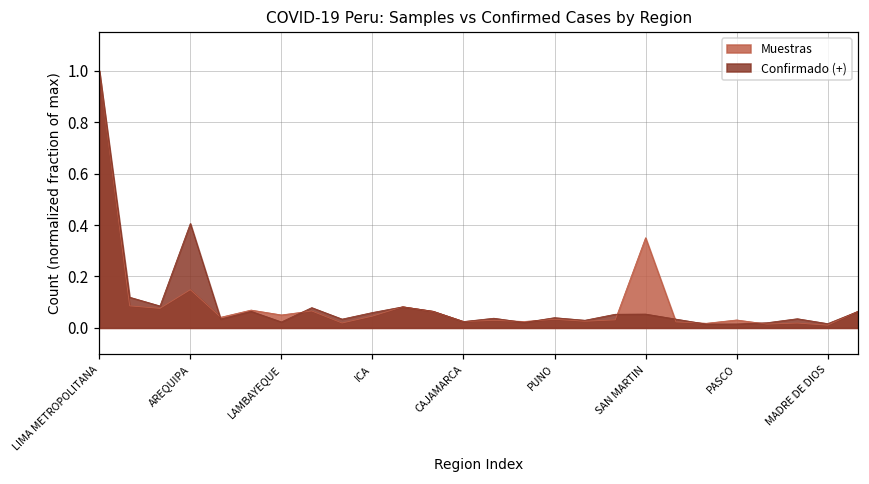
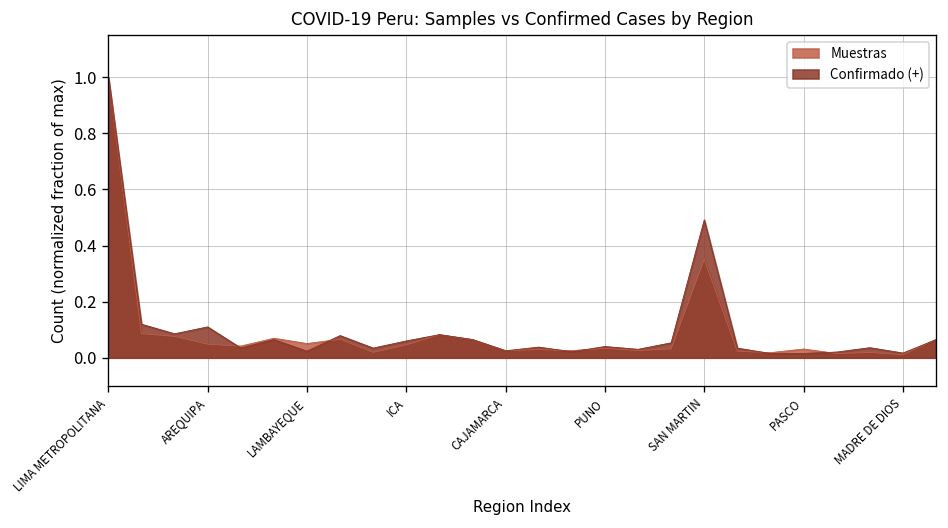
Muestras, AREQUIPA: 0.15 -> 0.05
Confirmado (+), AREQUIPA: 0.41 -> 0.11
Confirmado (+), SAN MARTIN: 0.05 -> 0.49
